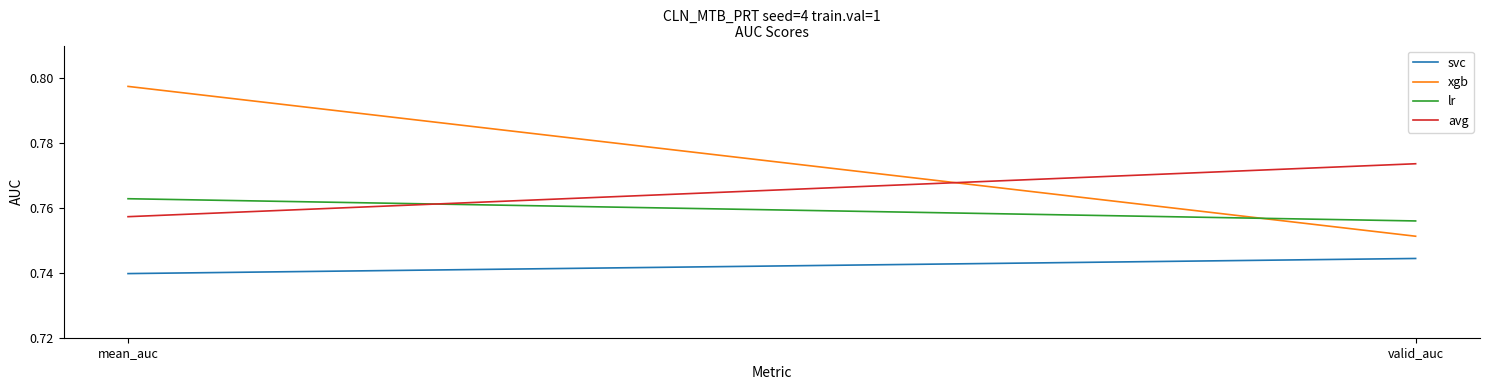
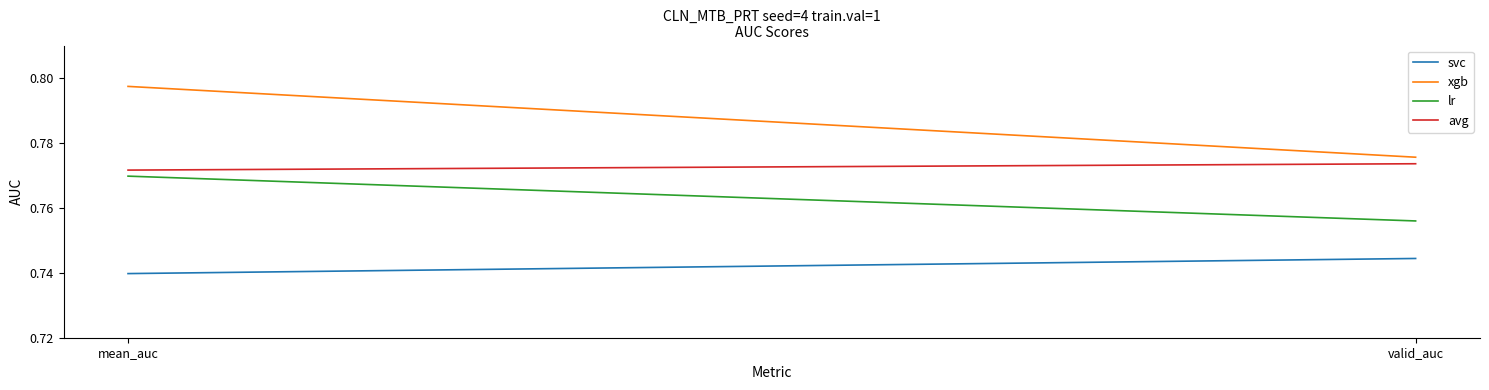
lr, mean_auc: 0.763 -> 0.770
avg, mean_auc: 0.757 -> 0.772
xgb, valid_auc: 0.751 -> 0.776
